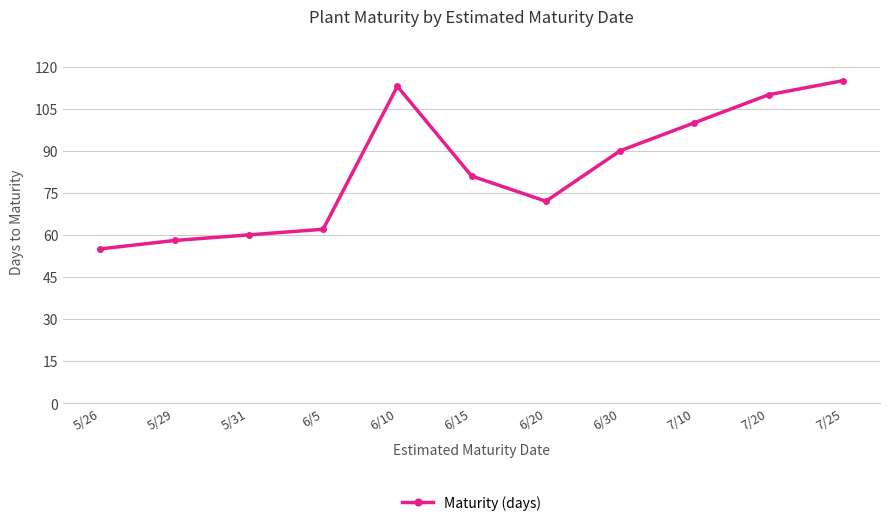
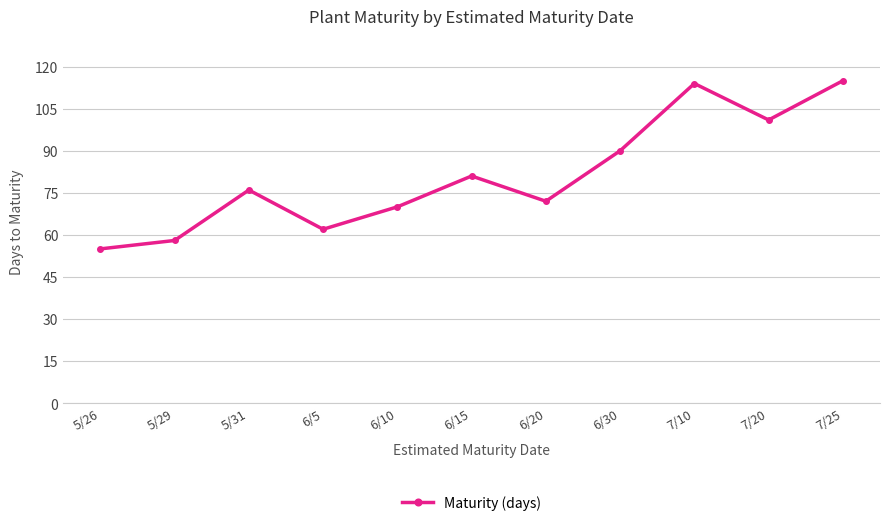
5/31: 60 -> 76
6/10: 113 -> 70
7/10: 100 -> 114
7/20: 110 -> 101
